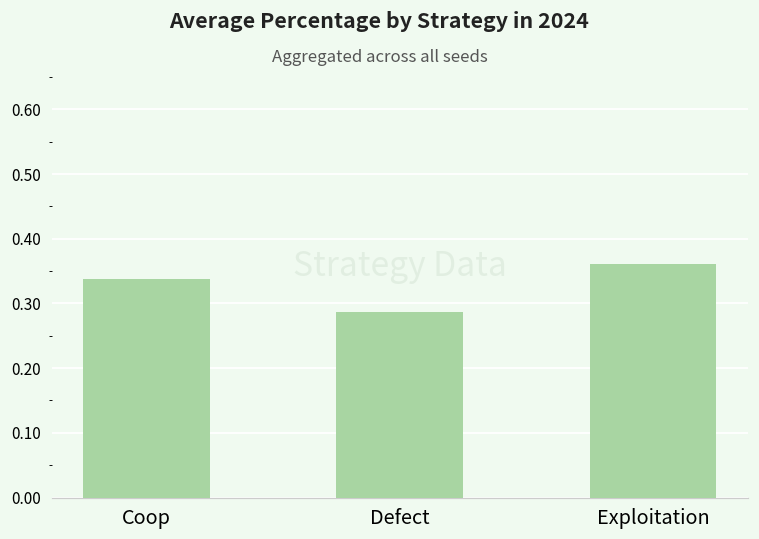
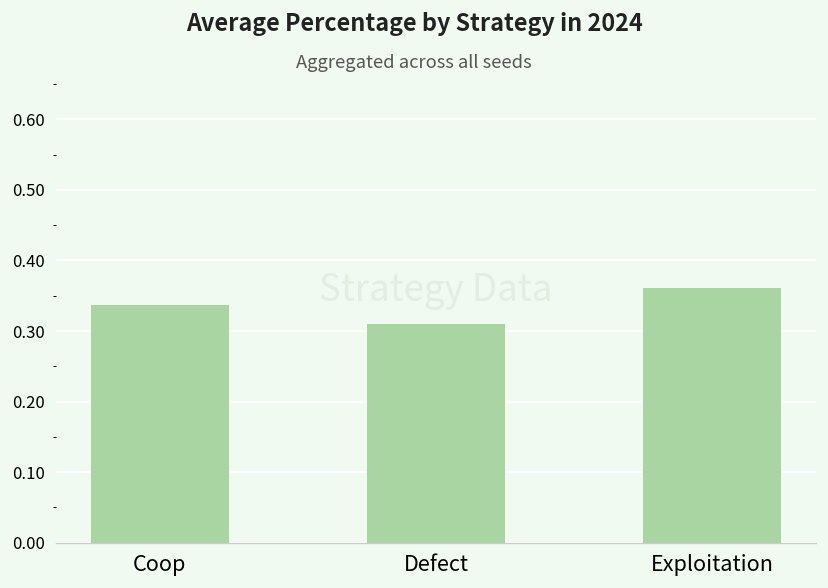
Defect: 0.29 -> 0.31
